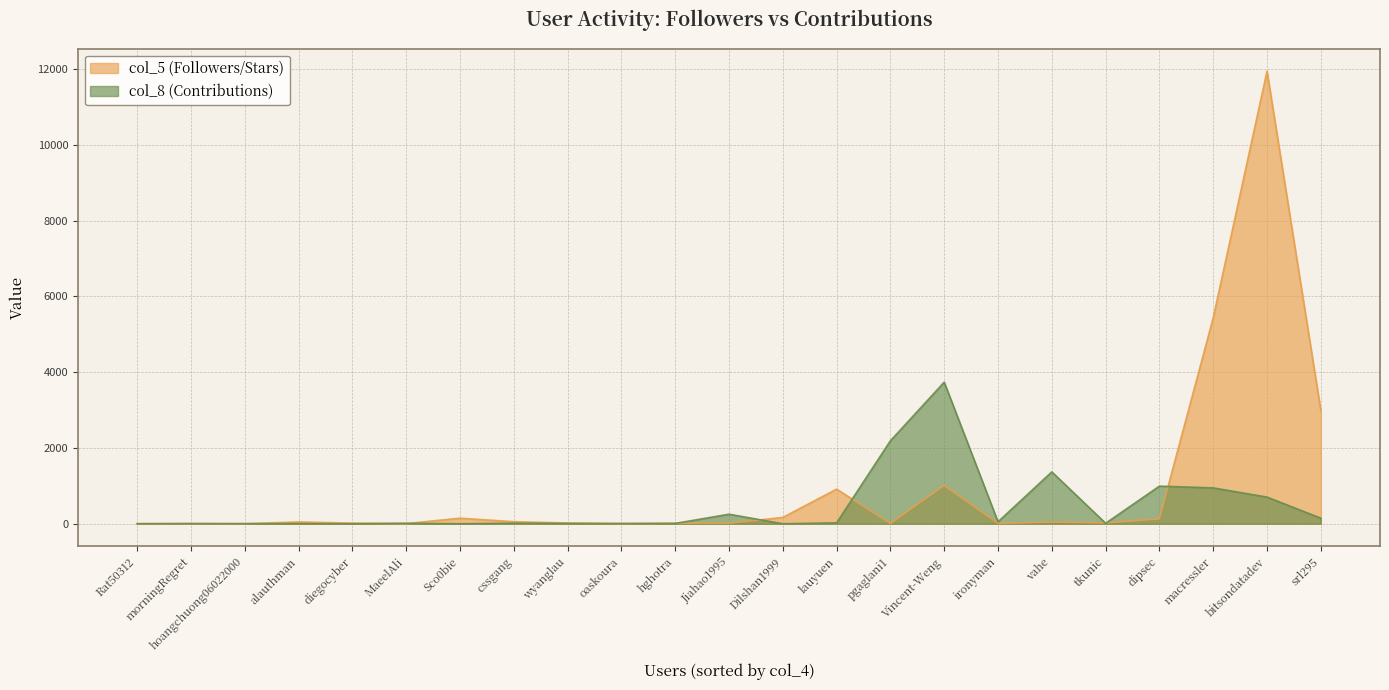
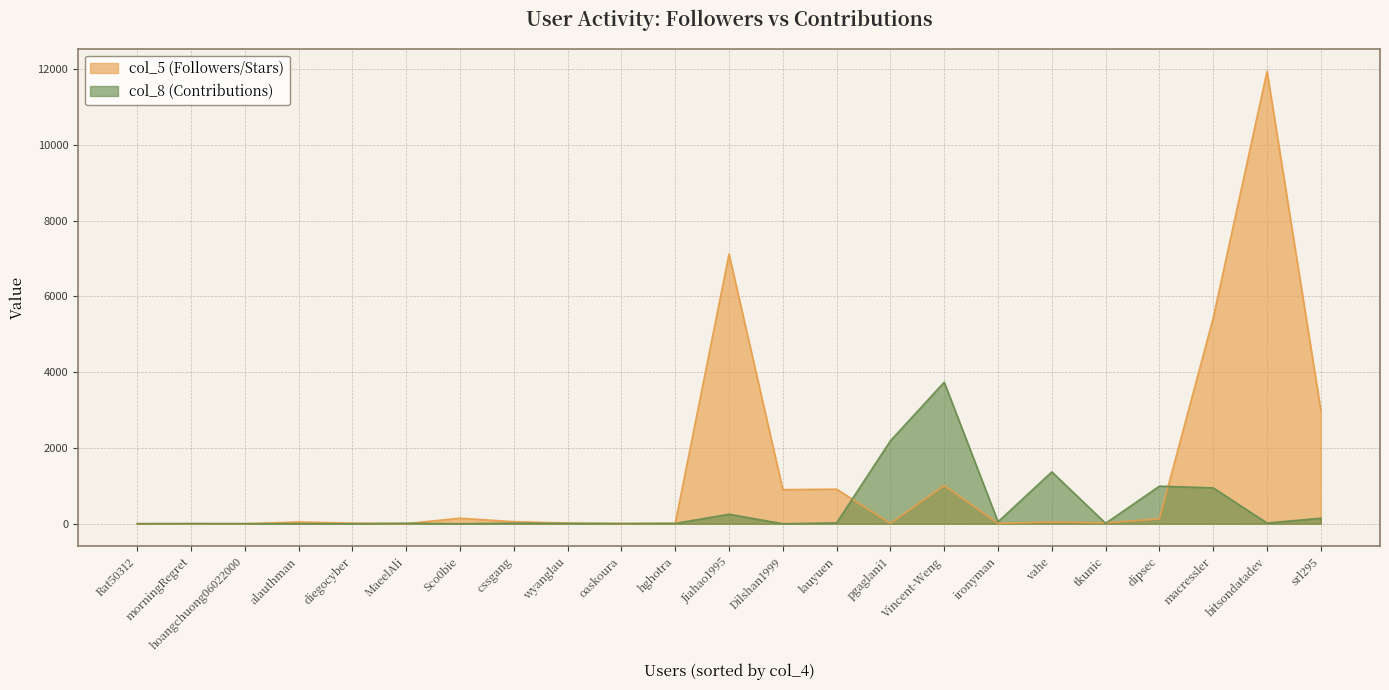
col_5 (Followers/Stars), Jiahao1995: 0 -> 7100
col_5 (Followers/Stars), Dilshan1999: 200 -> 900
col_8 (Contributions), bitsondatadev: 700 -> 0
